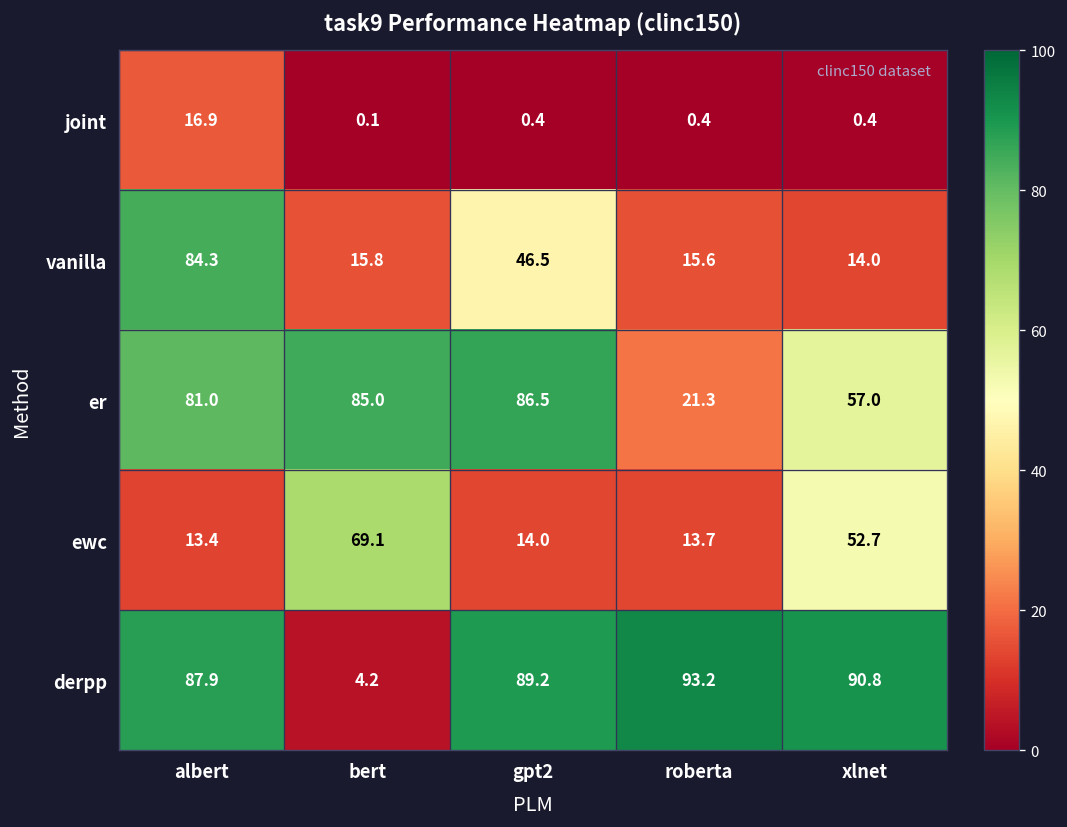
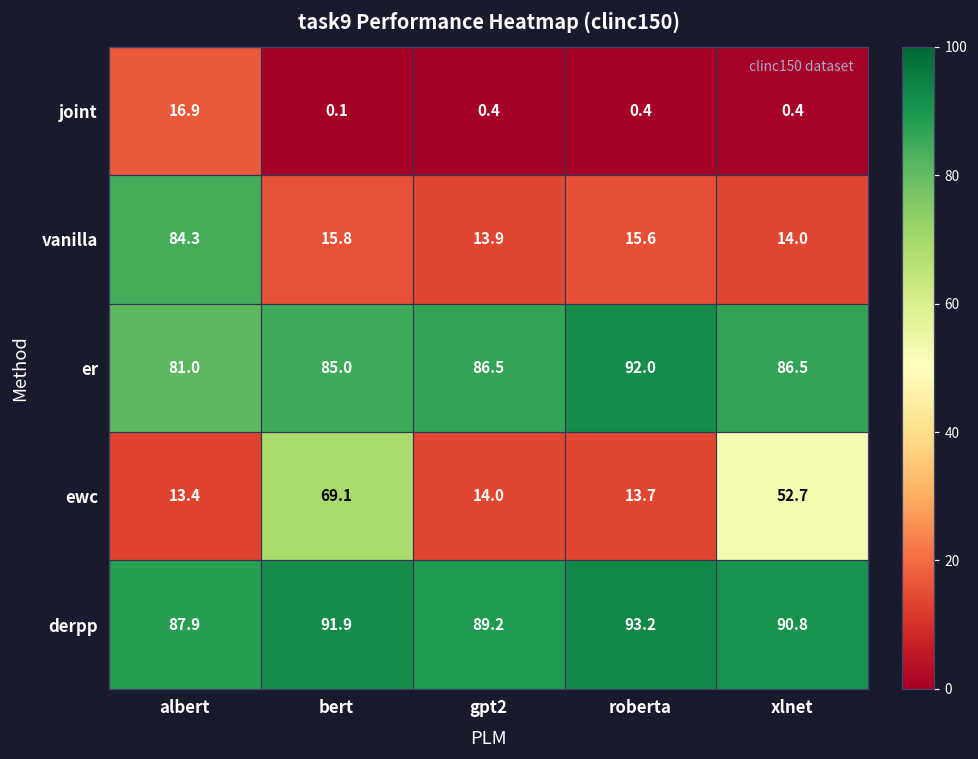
vanilla, gpt2: 46.5 -> 13.9
er, roberta: 21.3 -> 92.0
er, xlnet: 57.0 -> 86.5
derpp, bert: 4.2 -> 91.9
